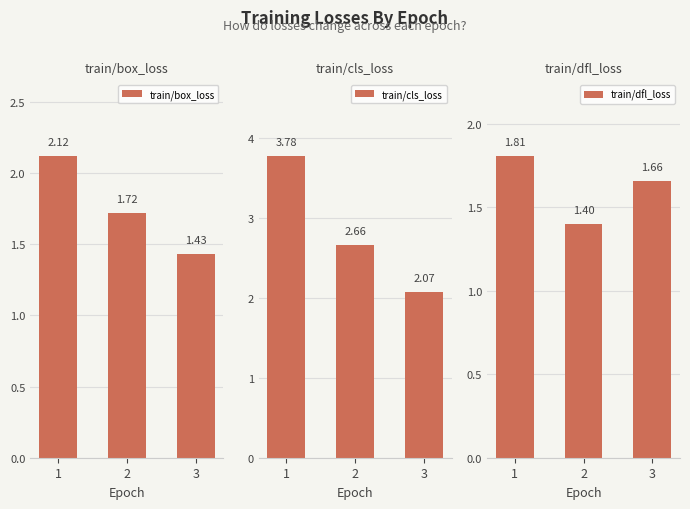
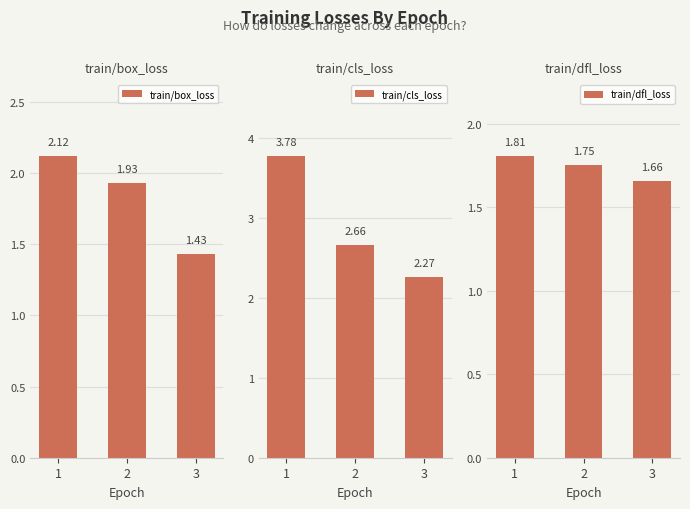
train/box_loss, 2: 1.72 -> 1.93
train/cls_loss, 3: 2.07 -> 2.27
train/dfl_loss, 2: 1.40 -> 1.75
